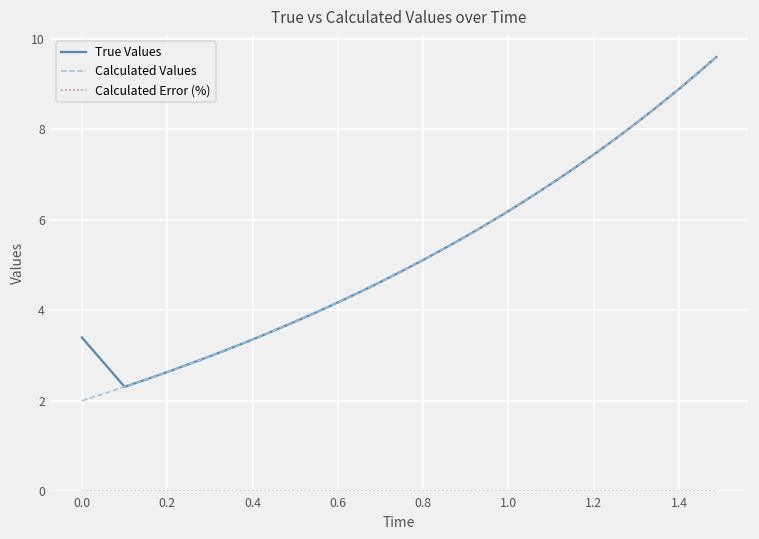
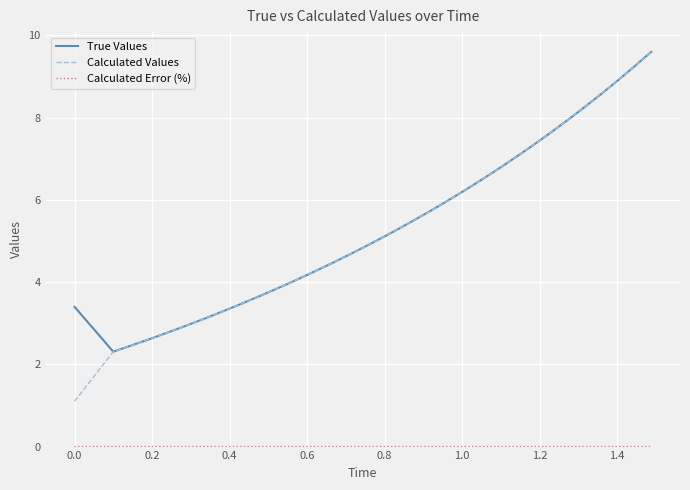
Calculated Values, 0.0: 2.0 -> 1.1
